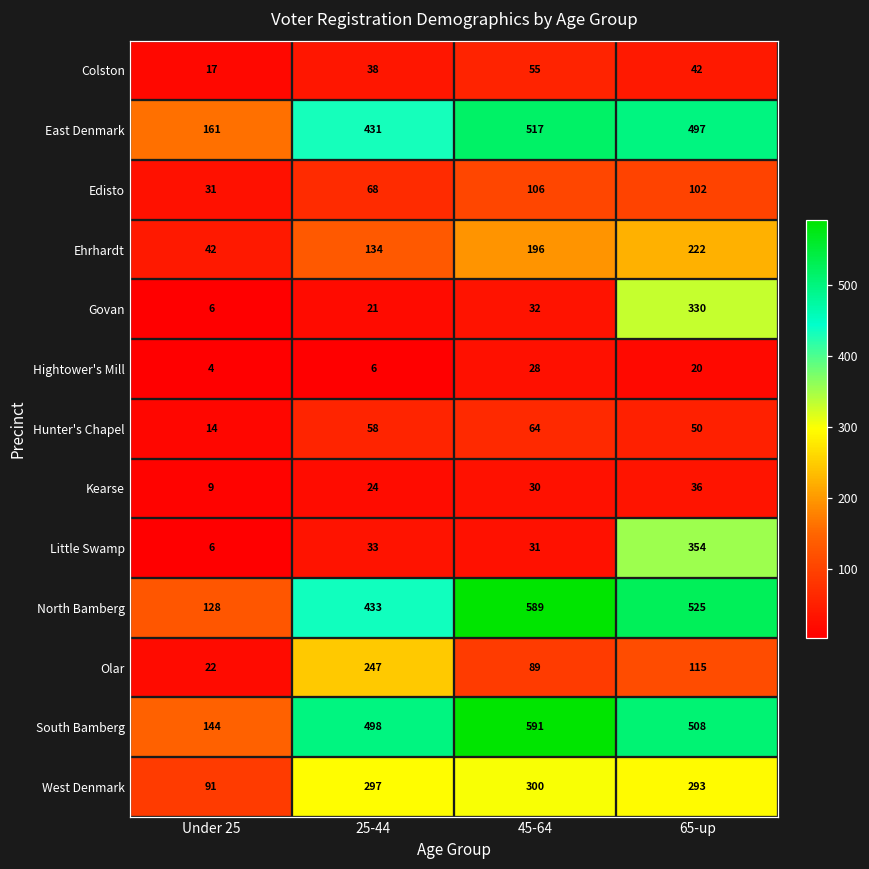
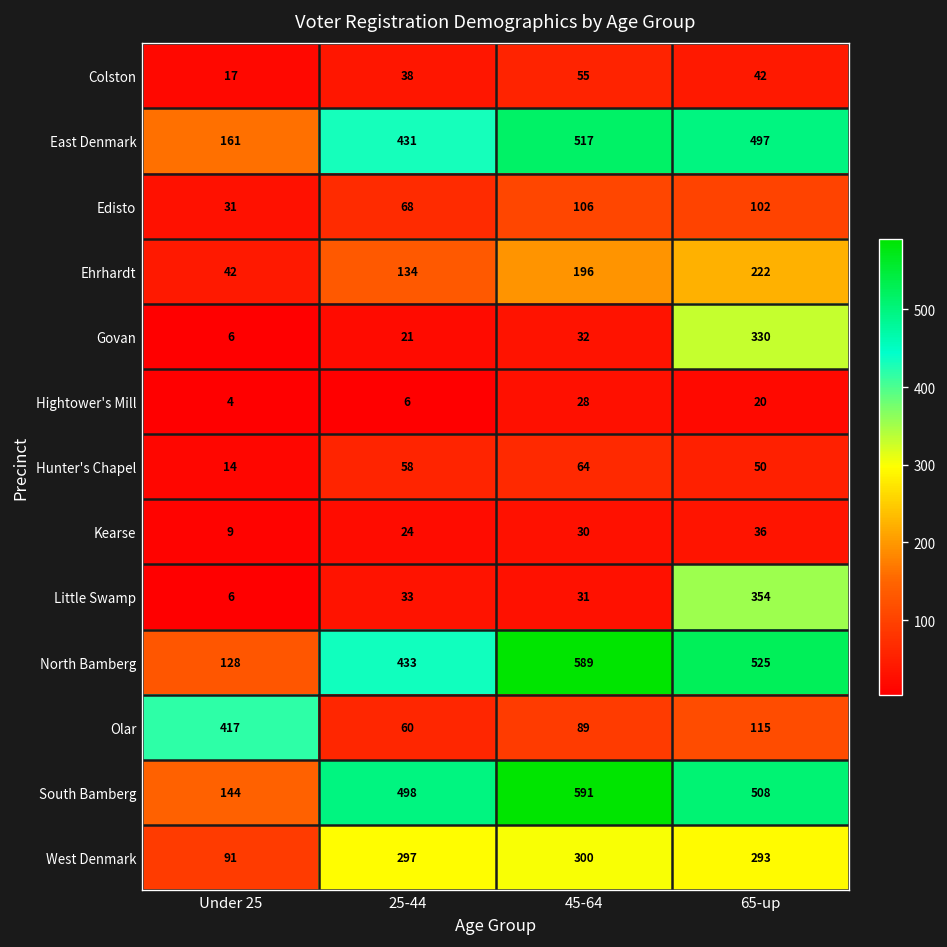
Olar, Under 25: 22 -> 417
Olar, 25-44: 247 -> 60
